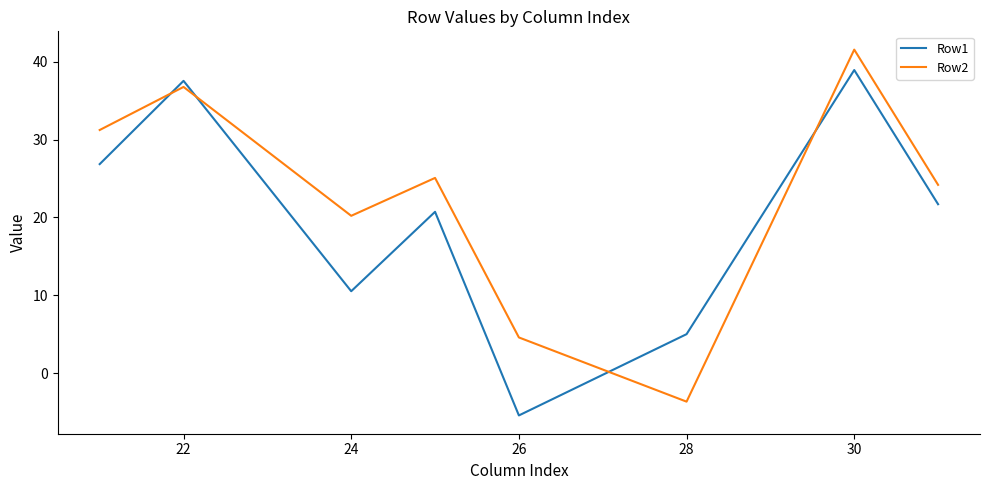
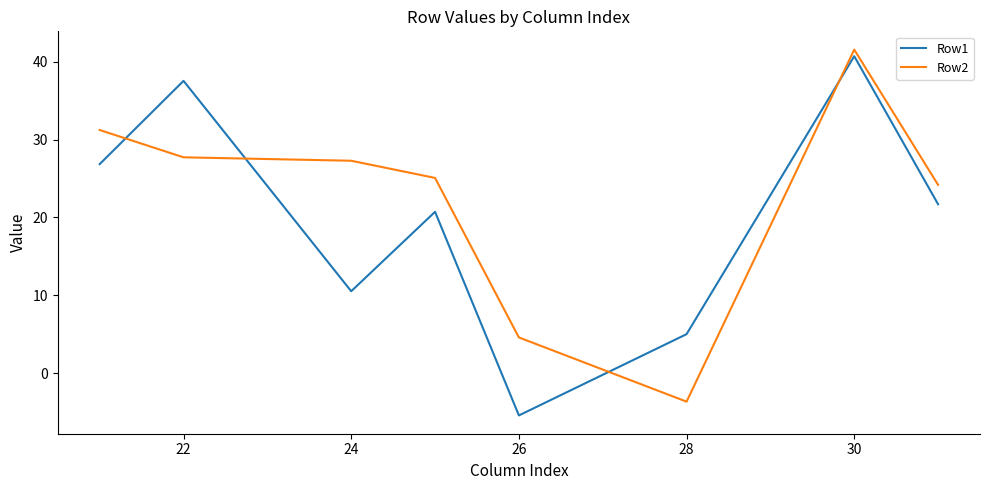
Row2, 22: 37 -> 28
Row2, 24: 20 -> 27
Row1, 30: 39 -> 41
